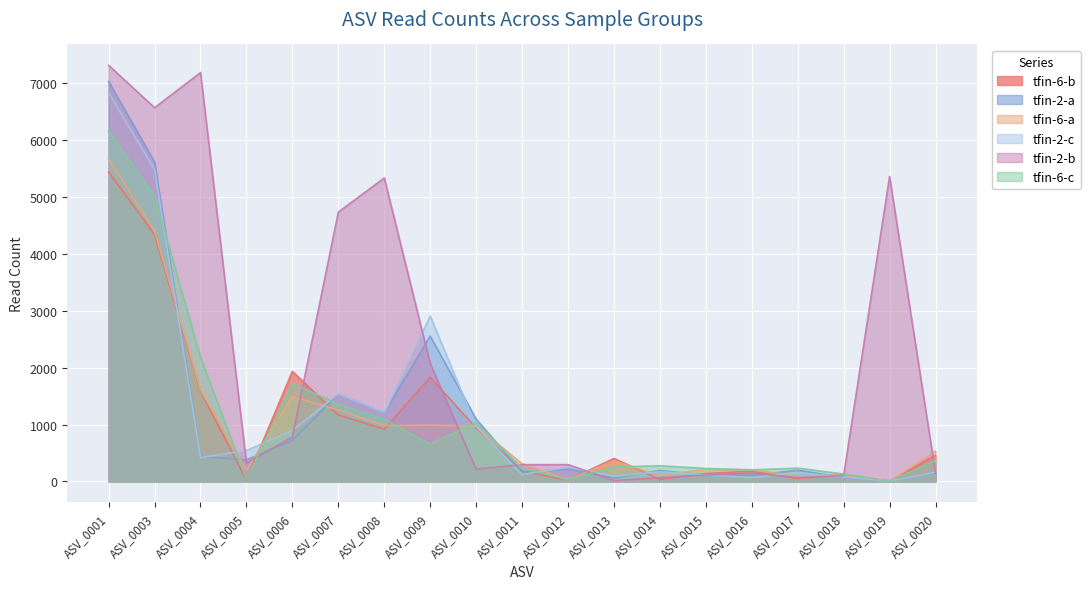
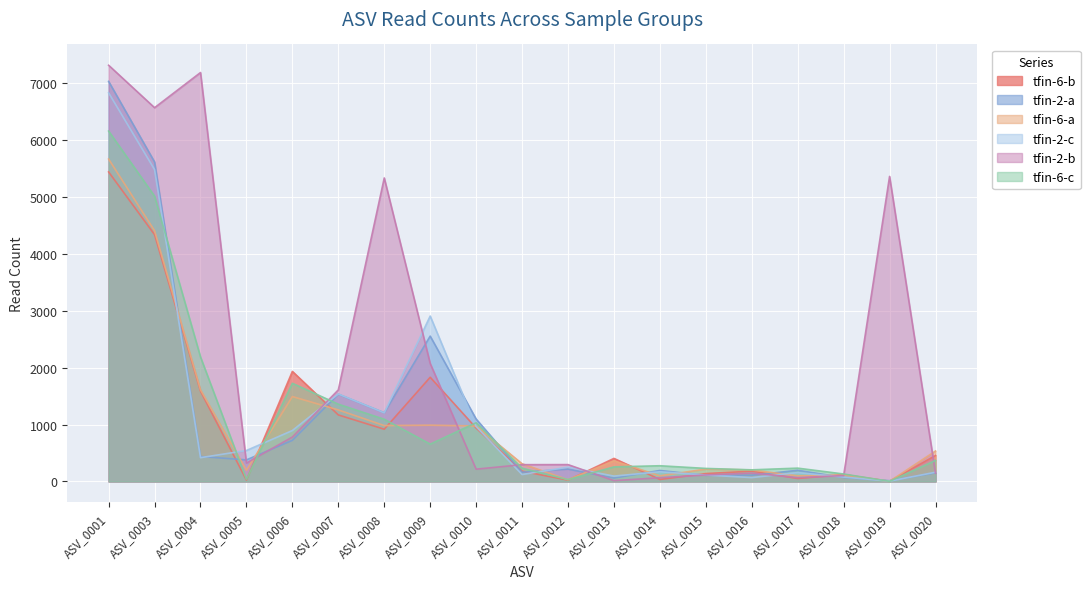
tfin-2-b, ASV_0007: 4700 -> 1600
